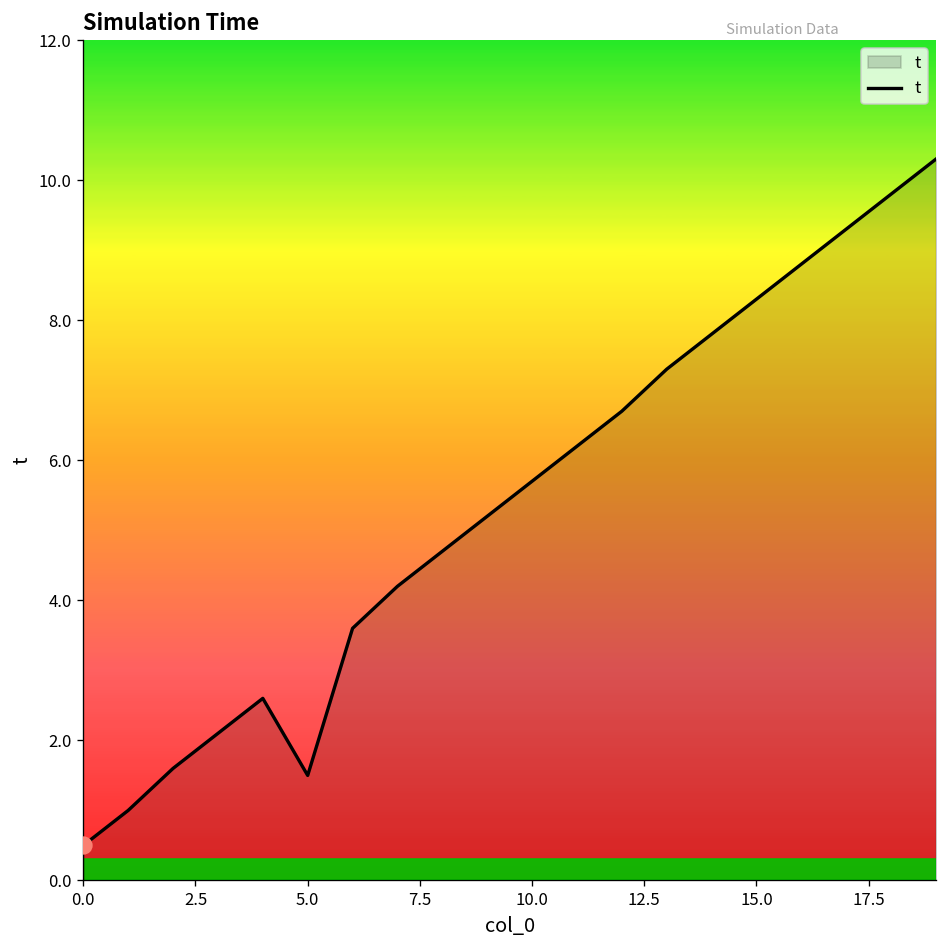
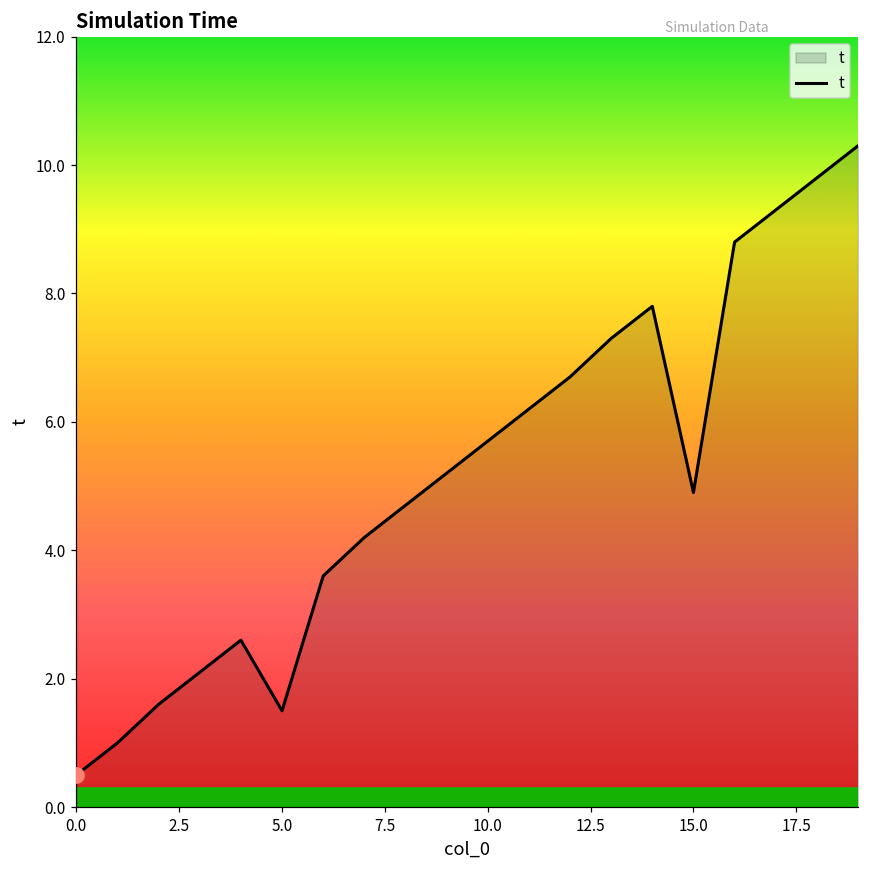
t, 15.0: 8.3 -> 4.9
